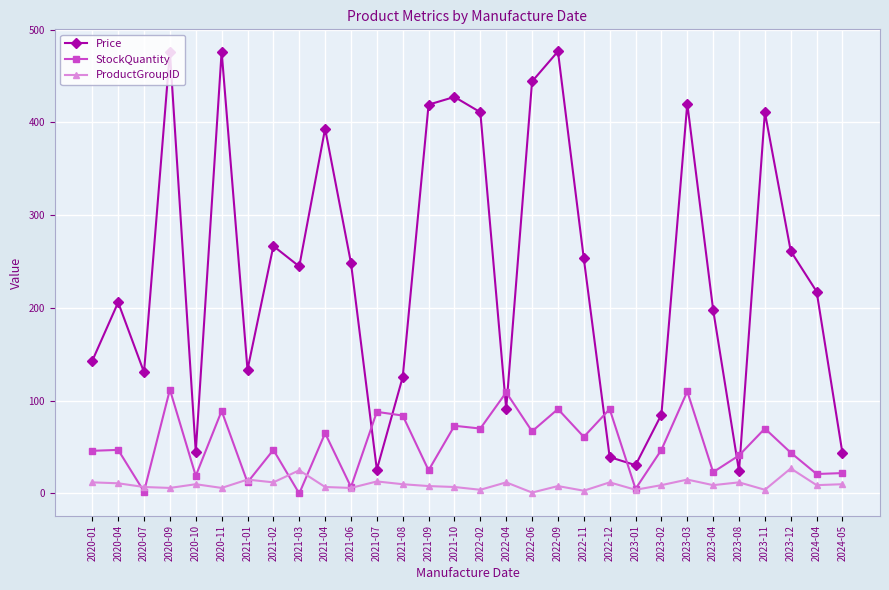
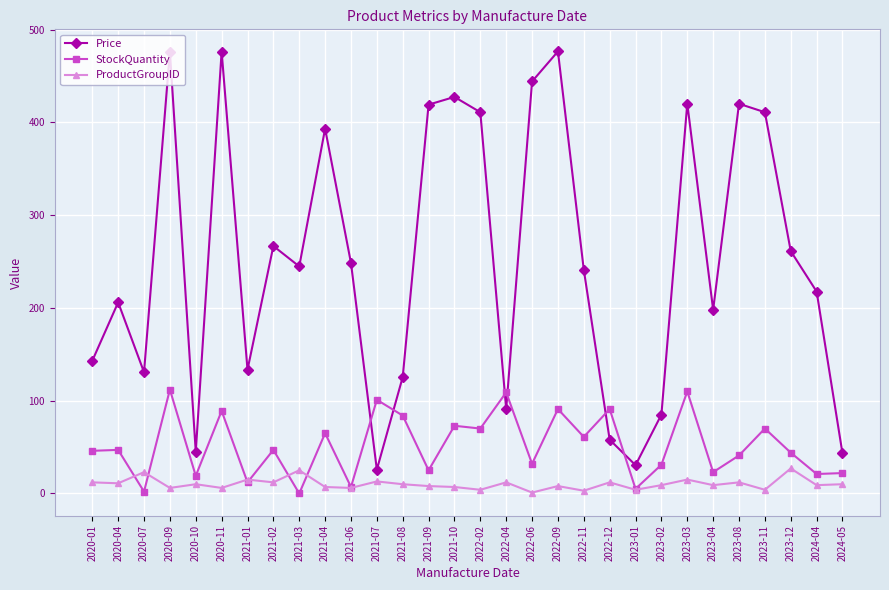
ProductGroupID, 2020-07: 10 -> 20
StockQuantity, 2021-07: 90 -> 100
StockQuantity, 2022-06: 70 -> 30
Price, 2022-11: 250 -> 240
Price, 2022-12: 40 -> 60
StockQuantity, 2023-02: 50 -> 30
Price, 2023-08: 20 -> 420
